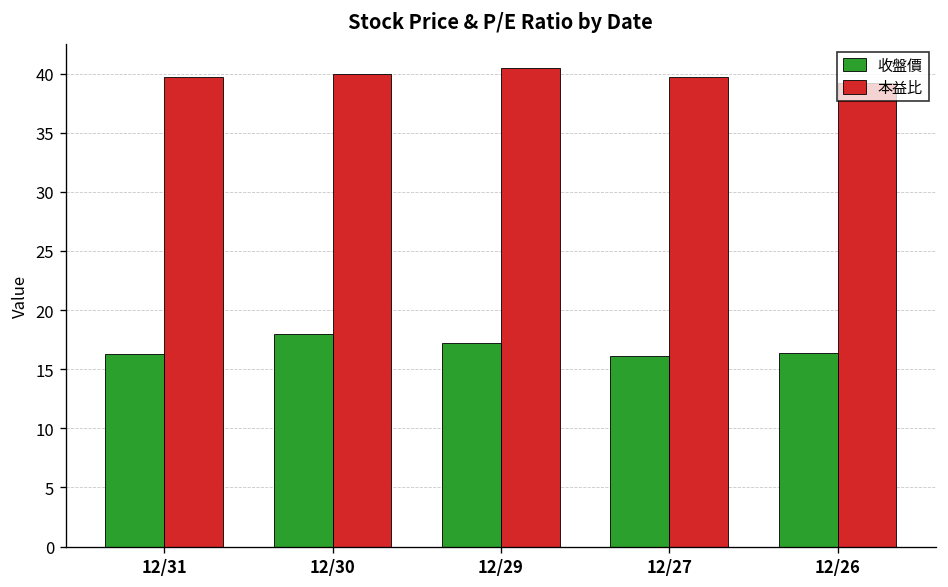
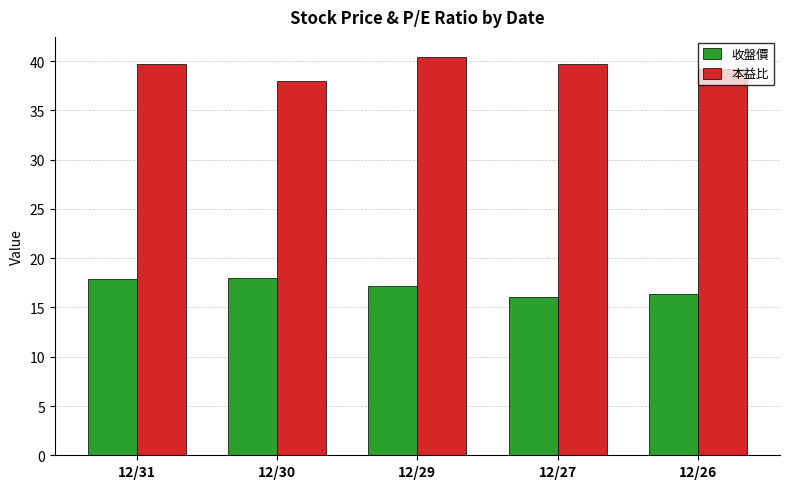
收盤價, 12/31: 16 -> 18
本益比, 12/30: 40 -> 38
